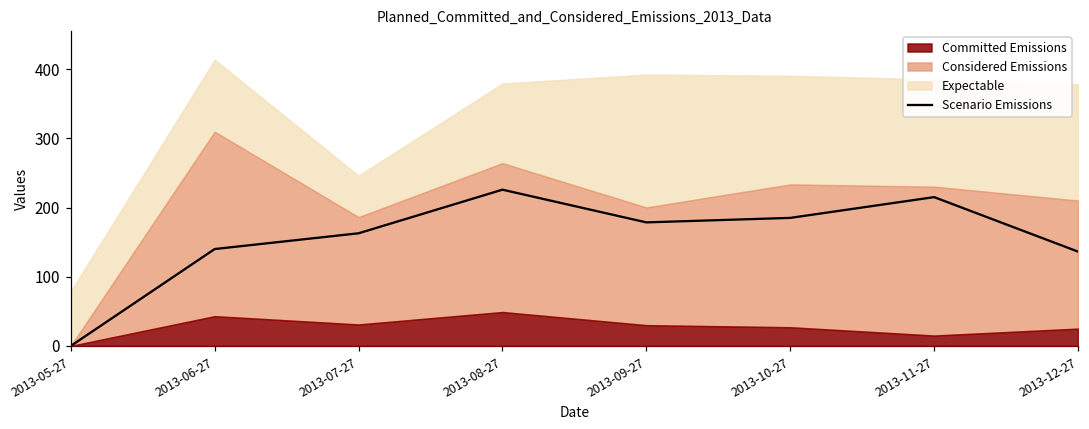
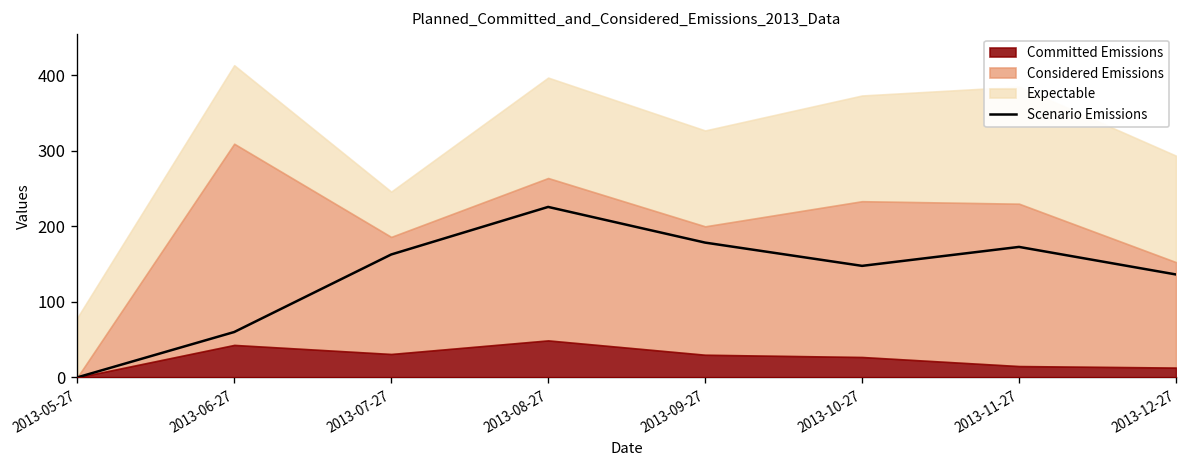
Scenario Emissions, 2013-06-27: 140 -> 60
Expectable, 2013-08-27: 120 -> 130
Expectable, 2013-09-27: 190 -> 130
Scenario Emissions, 2013-10-27: 190 -> 150
Expectable, 2013-10-27: 160 -> 140
Scenario Emissions, 2013-11-27: 220 -> 170
Committed Emissions, 2013-12-27: 30 -> 10
Considered Emissions, 2013-12-27: 190 -> 140
Expectable, 2013-12-27: 170 -> 140
